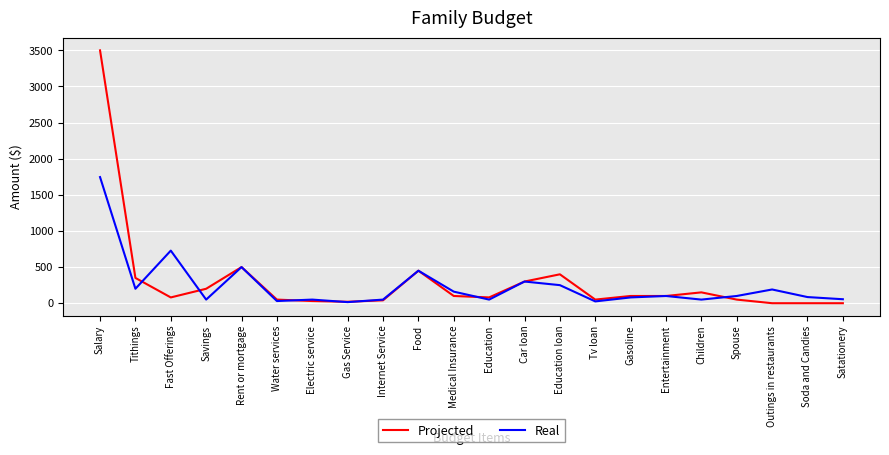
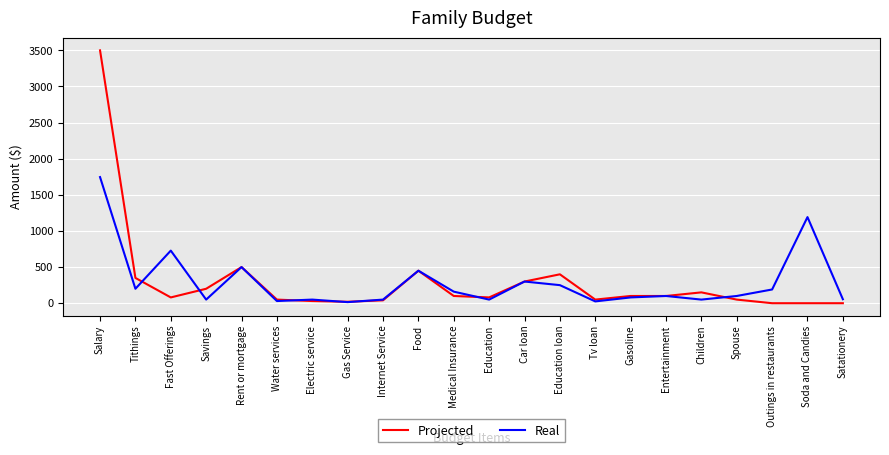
Real, Soda and Candies: 100 -> 1200
